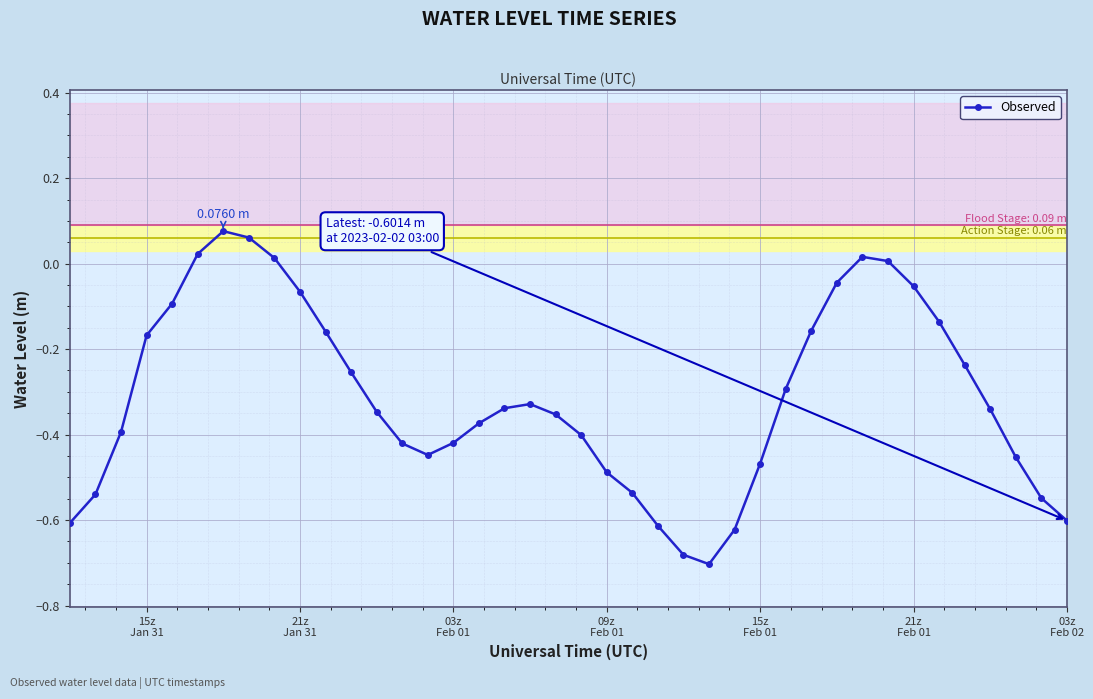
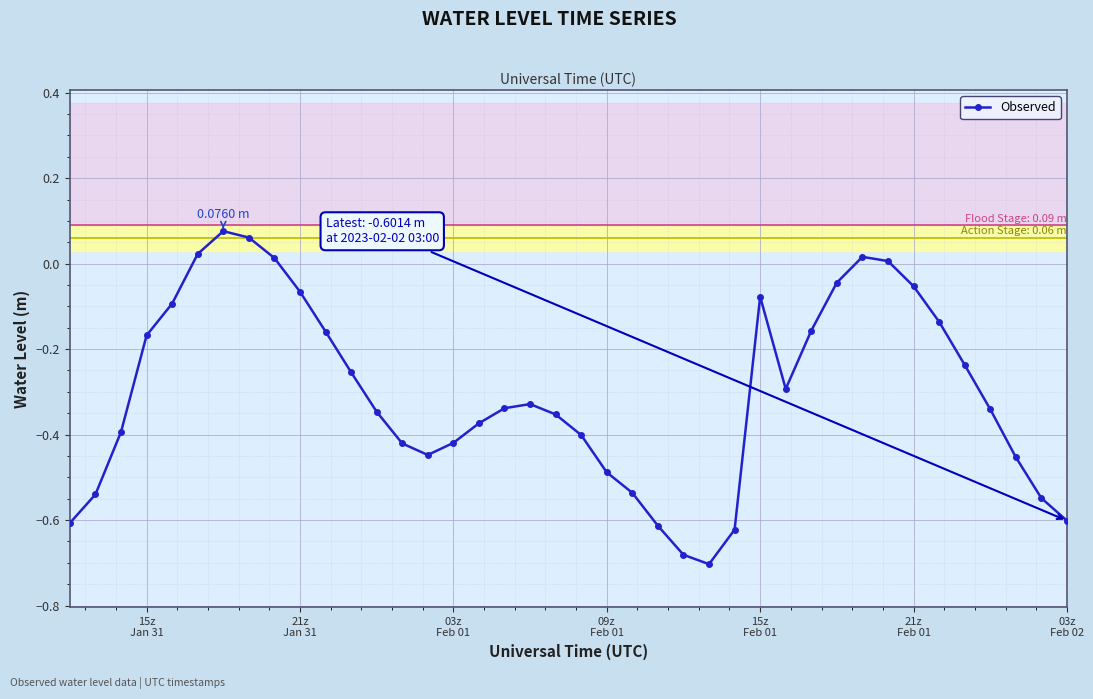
15z Feb 01: -0.47 -> -0.08
